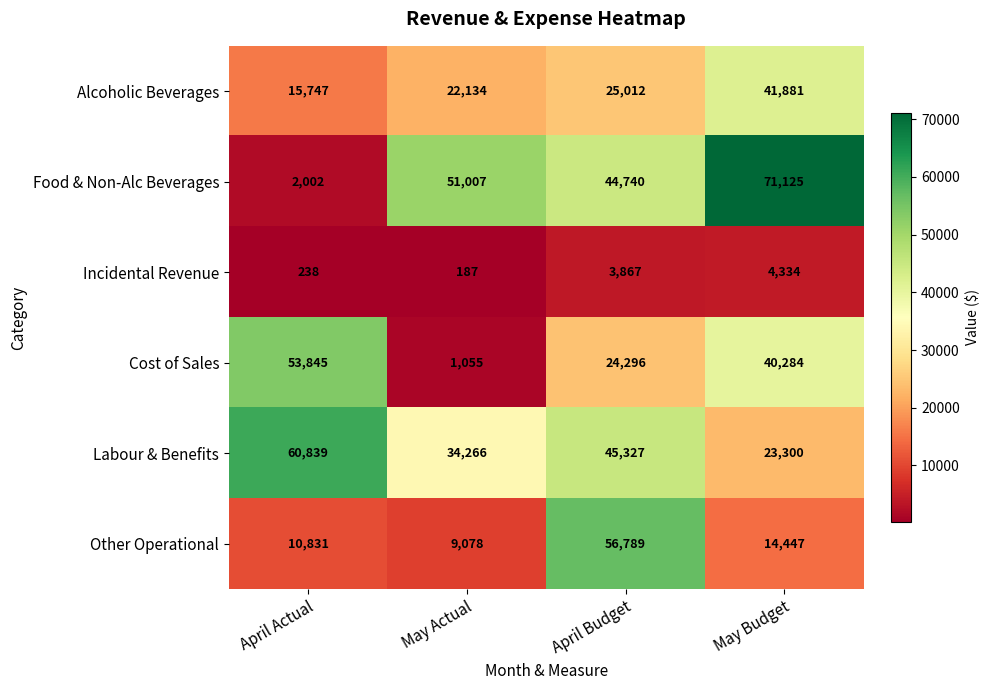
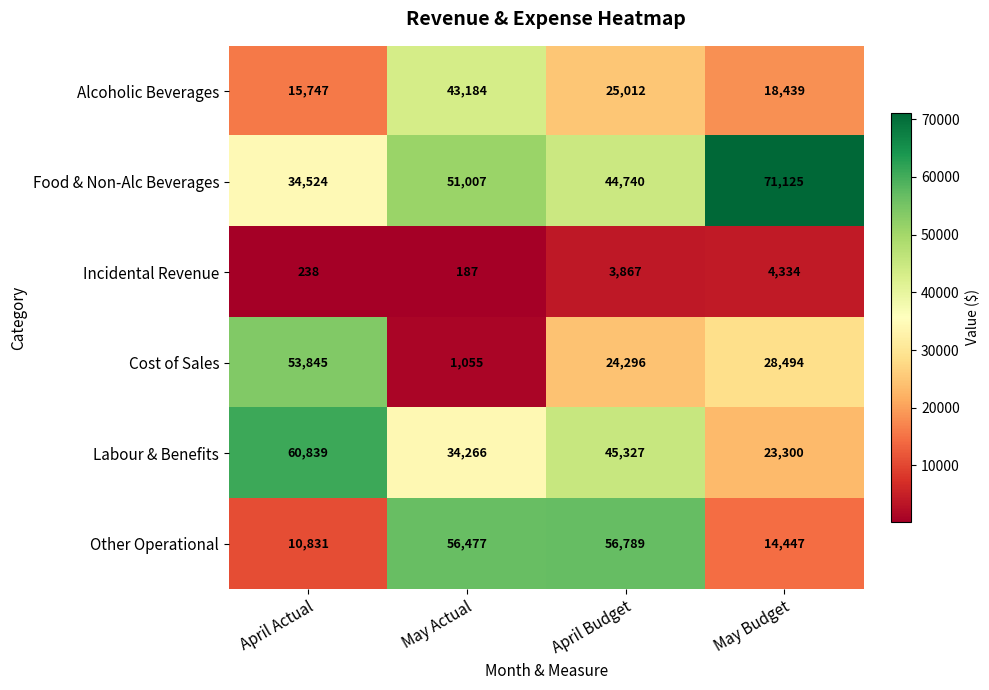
Alcoholic Beverages, May Actual: 22,134 -> 43,184
Alcoholic Beverages, May Budget: 41,881 -> 18,439
Food & Non-Alc Beverages, April Actual: 2,002 -> 34,524
Cost of Sales, May Budget: 40,284 -> 28,494
Other Operational, May Actual: 9,078 -> 56,477
